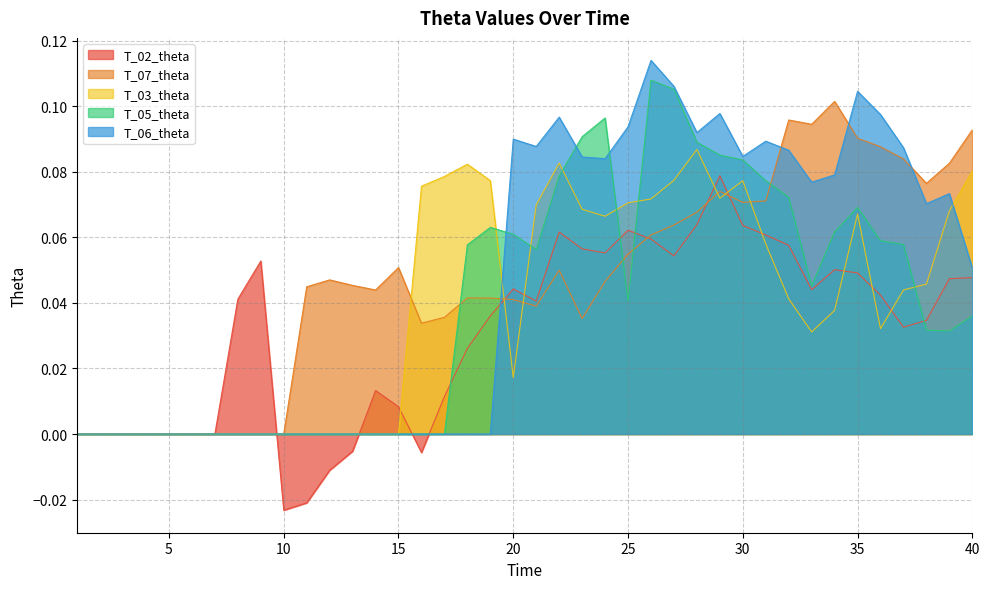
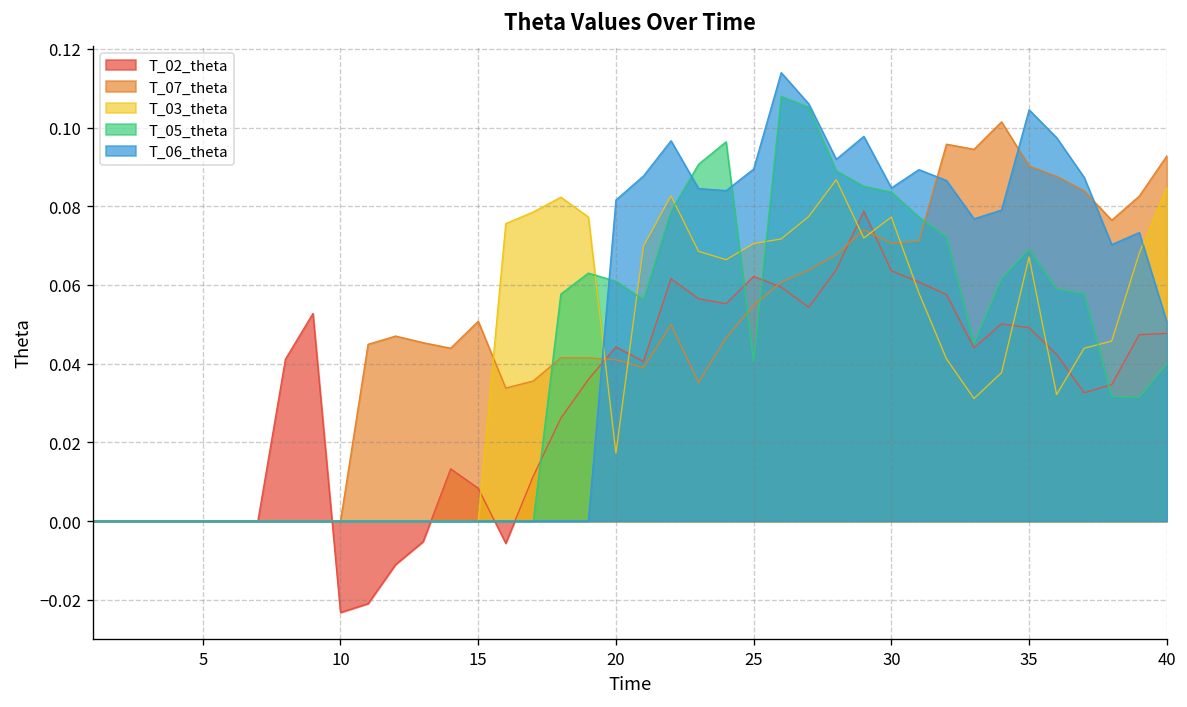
T_06_theta, 20: 0.090 -> 0.082
T_06_theta, 25: 0.094 -> 0.089
T_03_theta, 40: 0.080 -> 0.085
T_05_theta, 40: 0.036 -> 0.040
